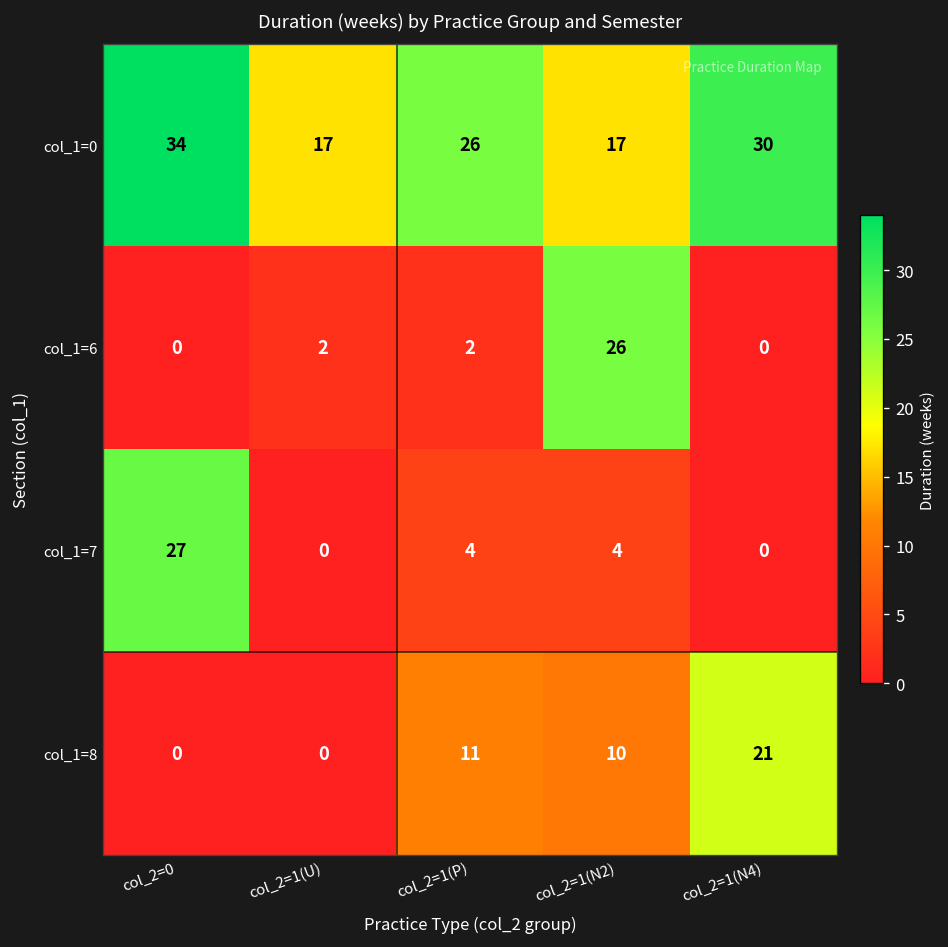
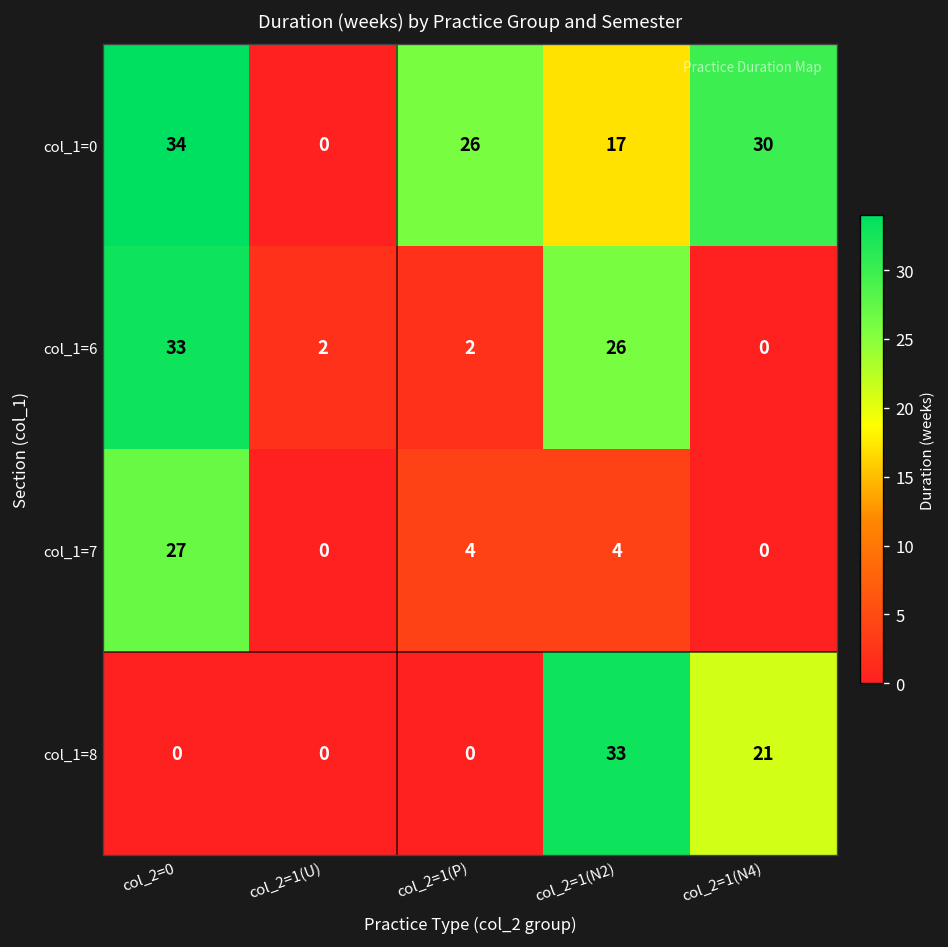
col_1=0, col_2=1(U): 17 -> 0
col_1=6, col_2=0: 0 -> 33
col_1=8, col_2=1(P): 11 -> 0
col_1=8, col_2=1(N2): 10 -> 33
